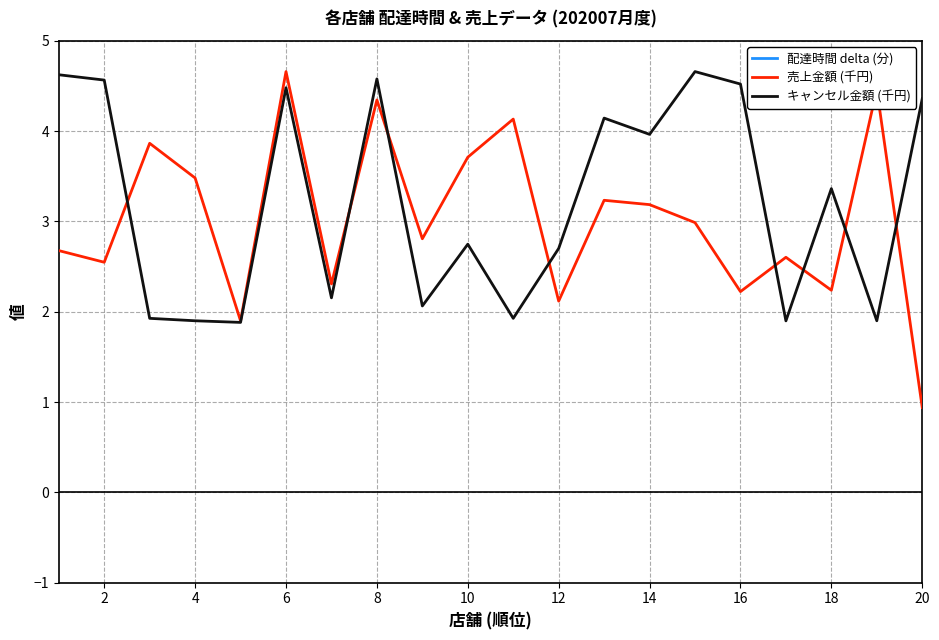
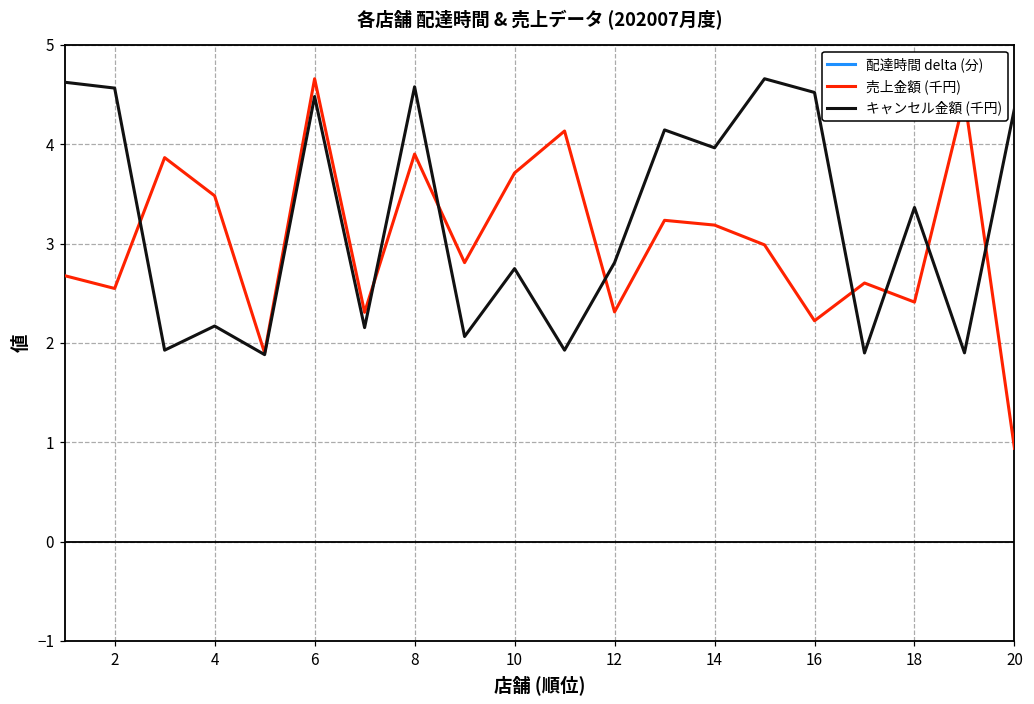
キャンセル金額 (千円), 4: 1.9 -> 2.2
売上金額 (千円), 8: 4.3 -> 3.9
売上金額 (千円), 12: 2.1 -> 2.3
キャンセル金額 (千円), 12: 2.7 -> 2.8
売上金額 (千円), 18: 2.2 -> 2.4
